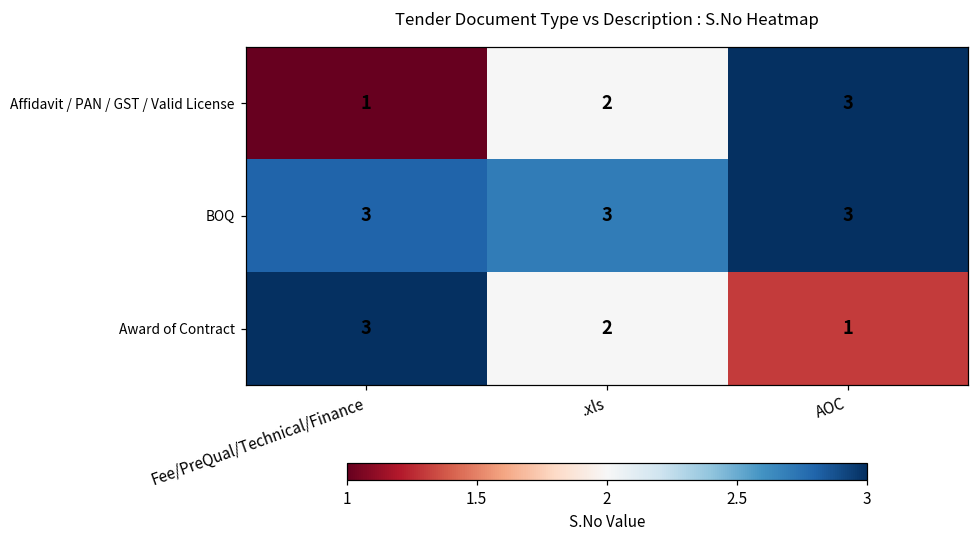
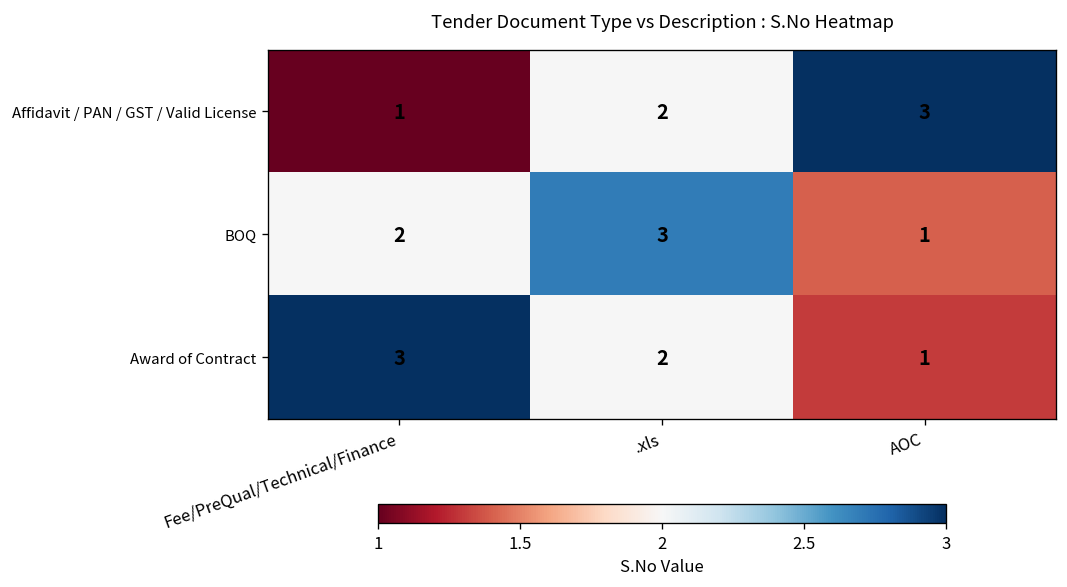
BOQ, Fee/PreQual/Technical/Finance: 3 -> 2
BOQ, AOC: 3 -> 1
